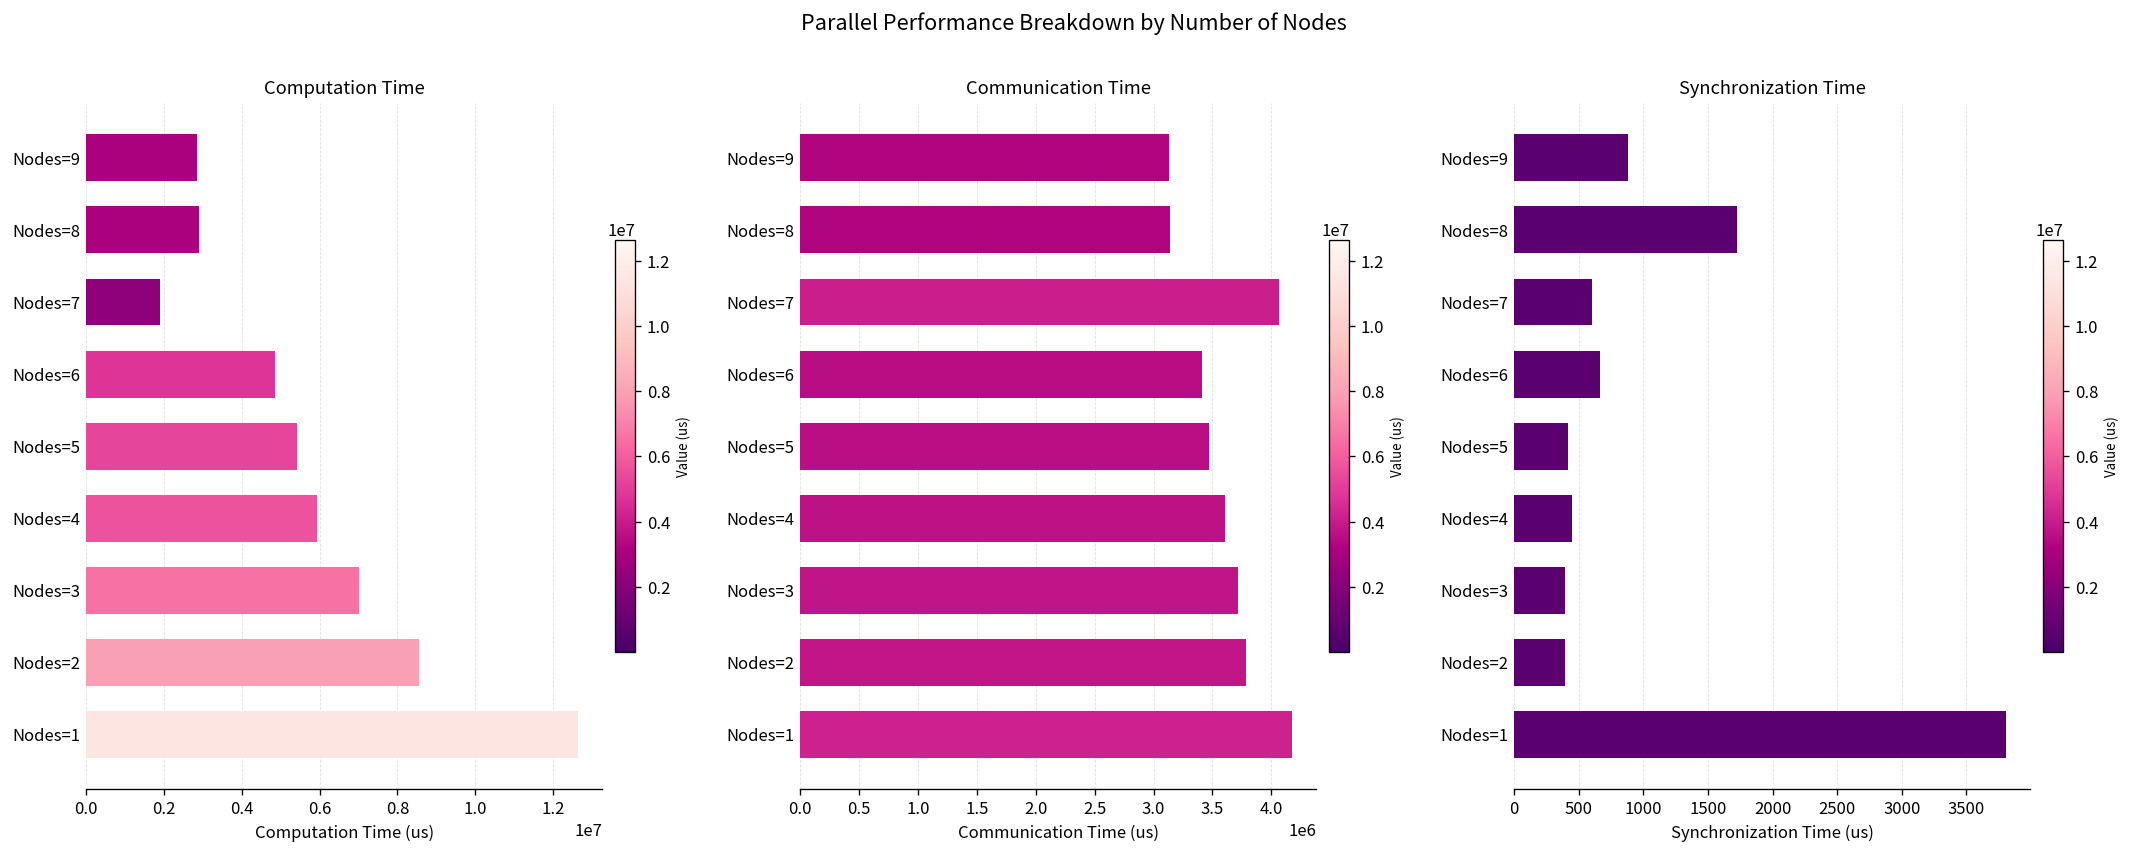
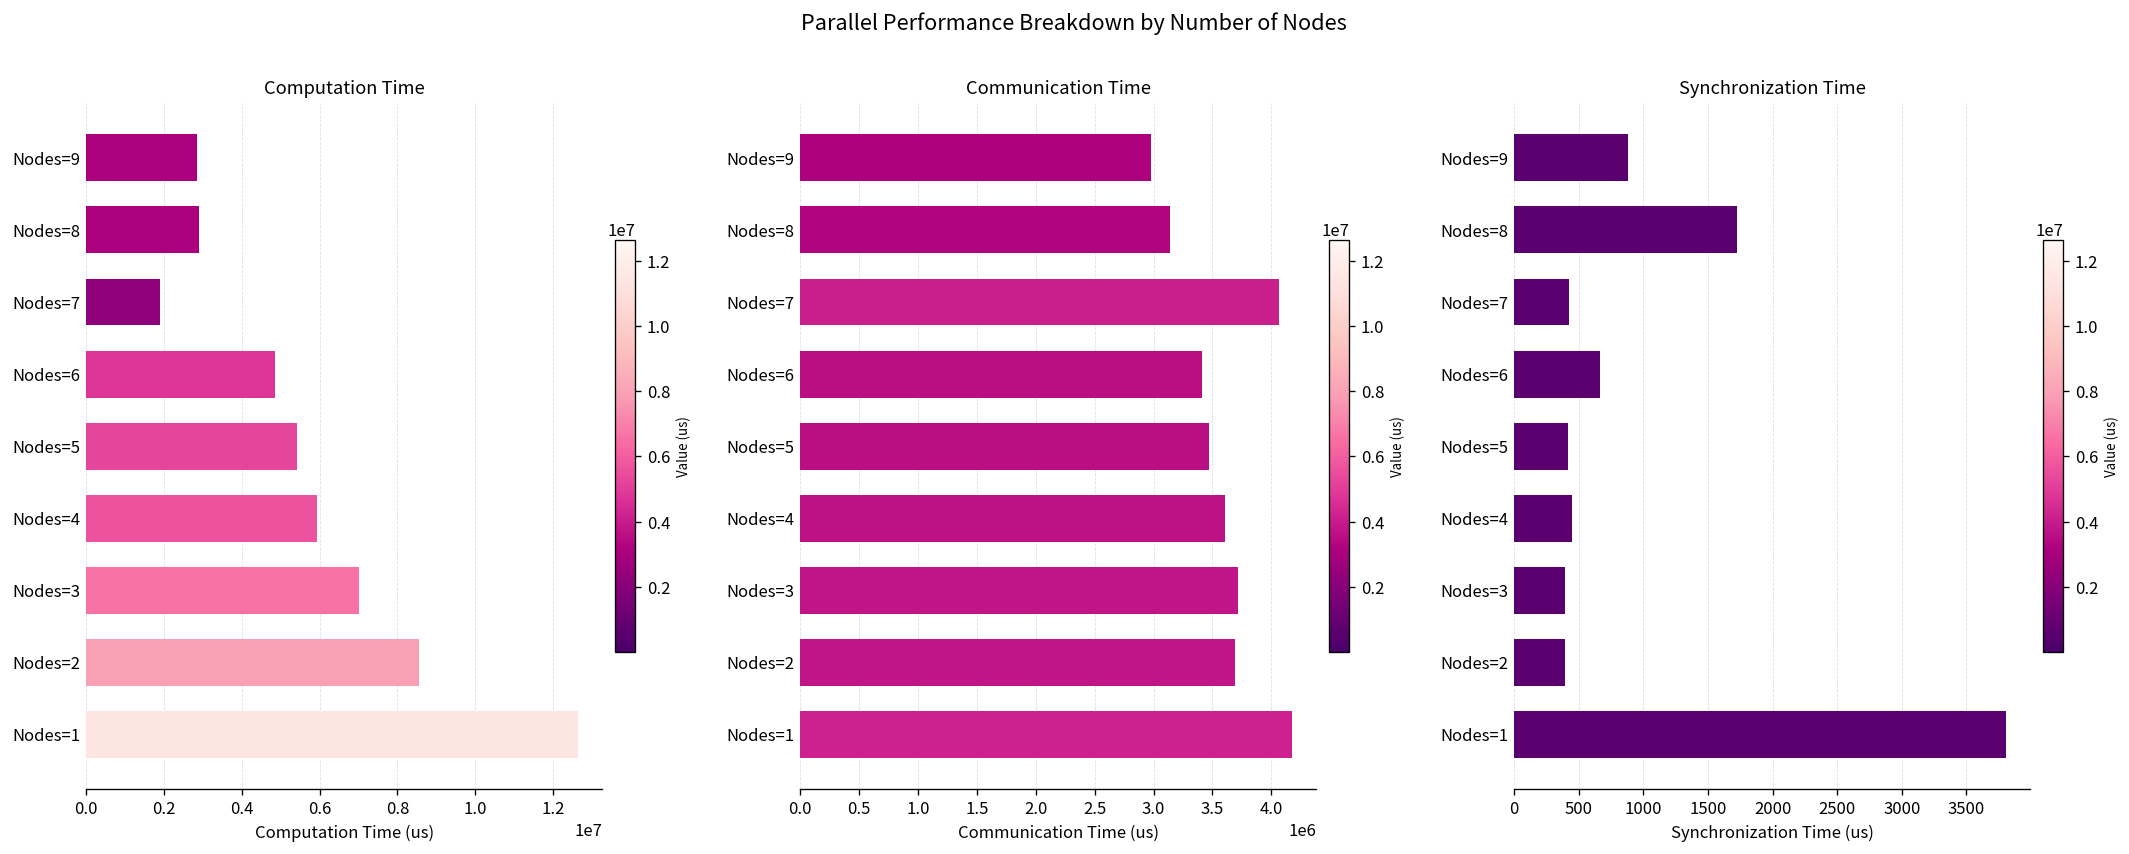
Communication Time, Nodes=9: 3100000 -> 3000000
Communication Time, Nodes=2: 3800000 -> 3700000
Synchronization Time, Nodes=7: 600 -> 420
